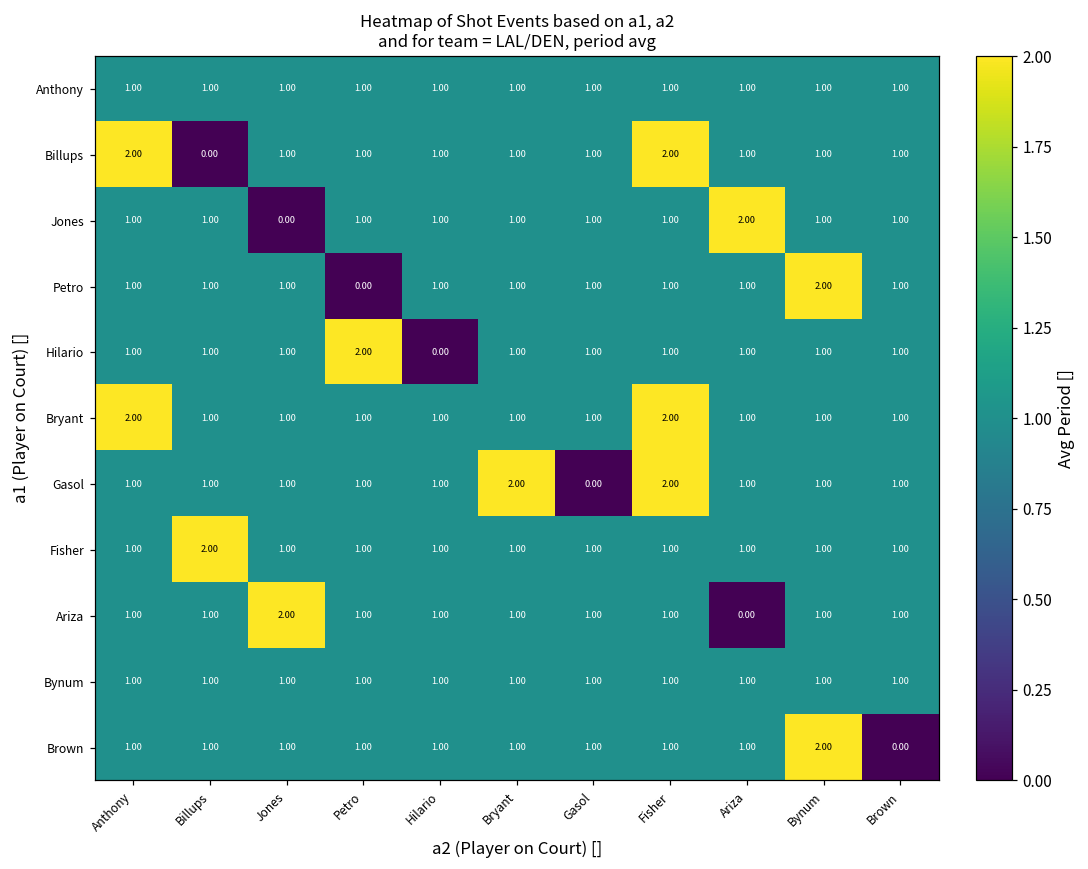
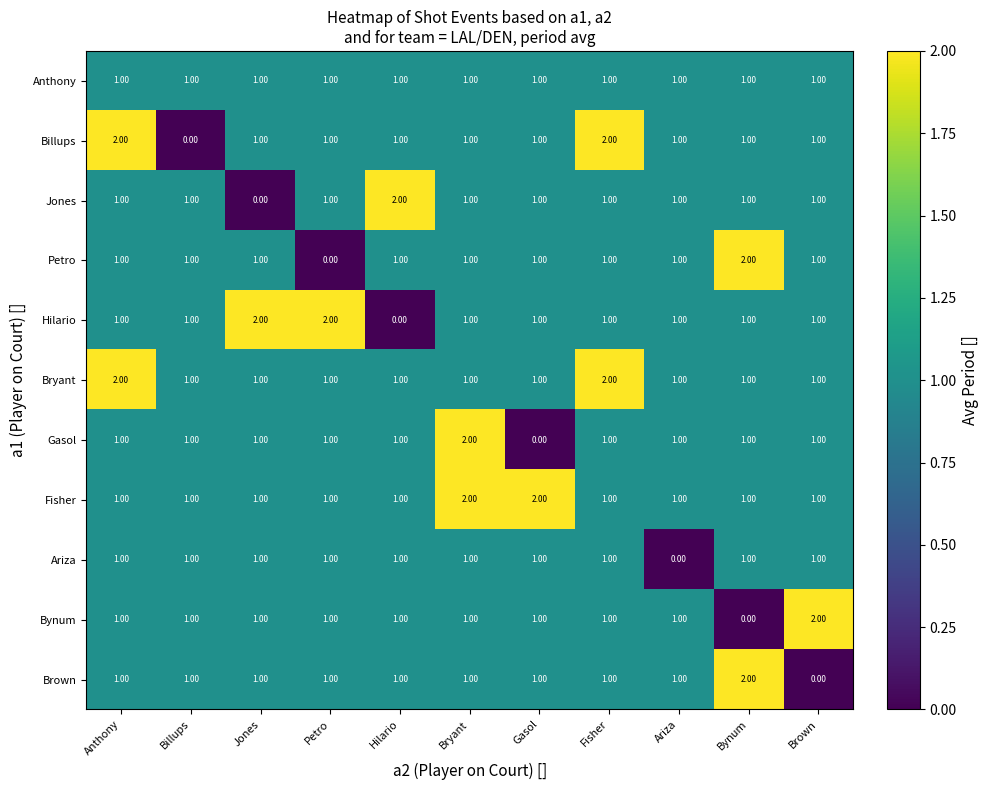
Jones, Hilario: 1.00 -> 2.00
Jones, Ariza: 2.00 -> 1.00
Hilario, Jones: 1.00 -> 2.00
Gasol, Fisher: 2.00 -> 1.00
Fisher, Billups: 2.00 -> 1.00
Fisher, Bryant: 1.00 -> 2.00
Fisher, Gasol: 1.00 -> 2.00
Ariza, Jones: 2.00 -> 1.00
Bynum, Bynum: 1.00 -> 0.00
Bynum, Brown: 1.00 -> 2.00
